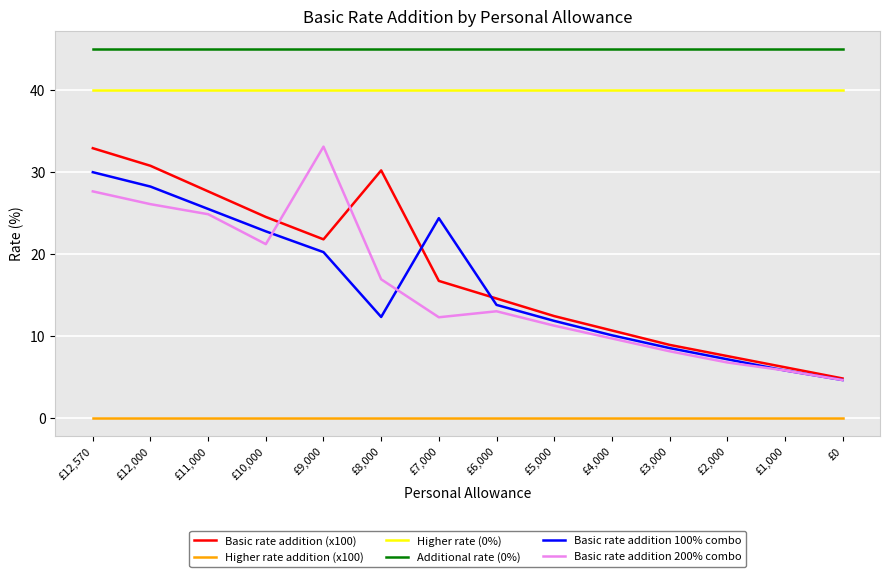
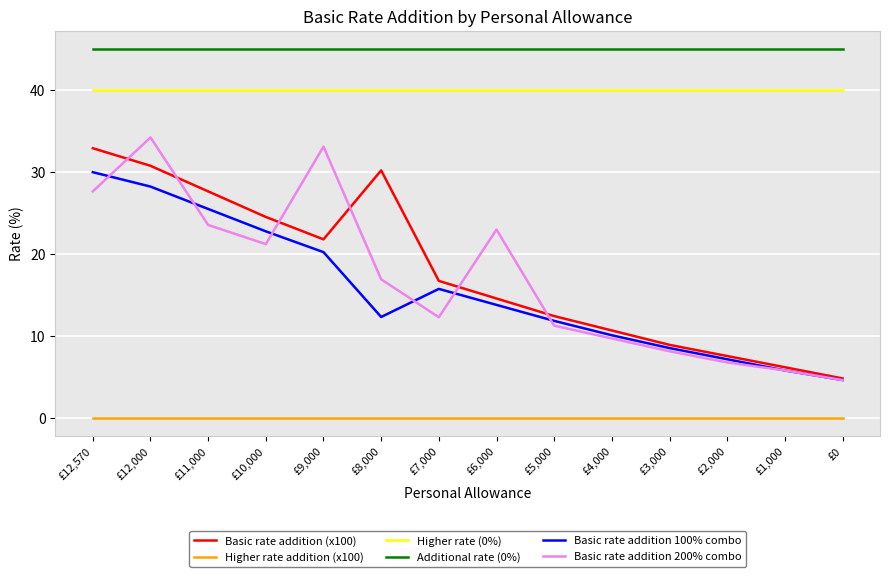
Basic rate addition 200% combo, £12,000: 26 -> 34
Basic rate addition 200% combo, £11,000: 25 -> 24
Basic rate addition 100% combo, £7,000: 24 -> 16
Basic rate addition 200% combo, £6,000: 13 -> 23
